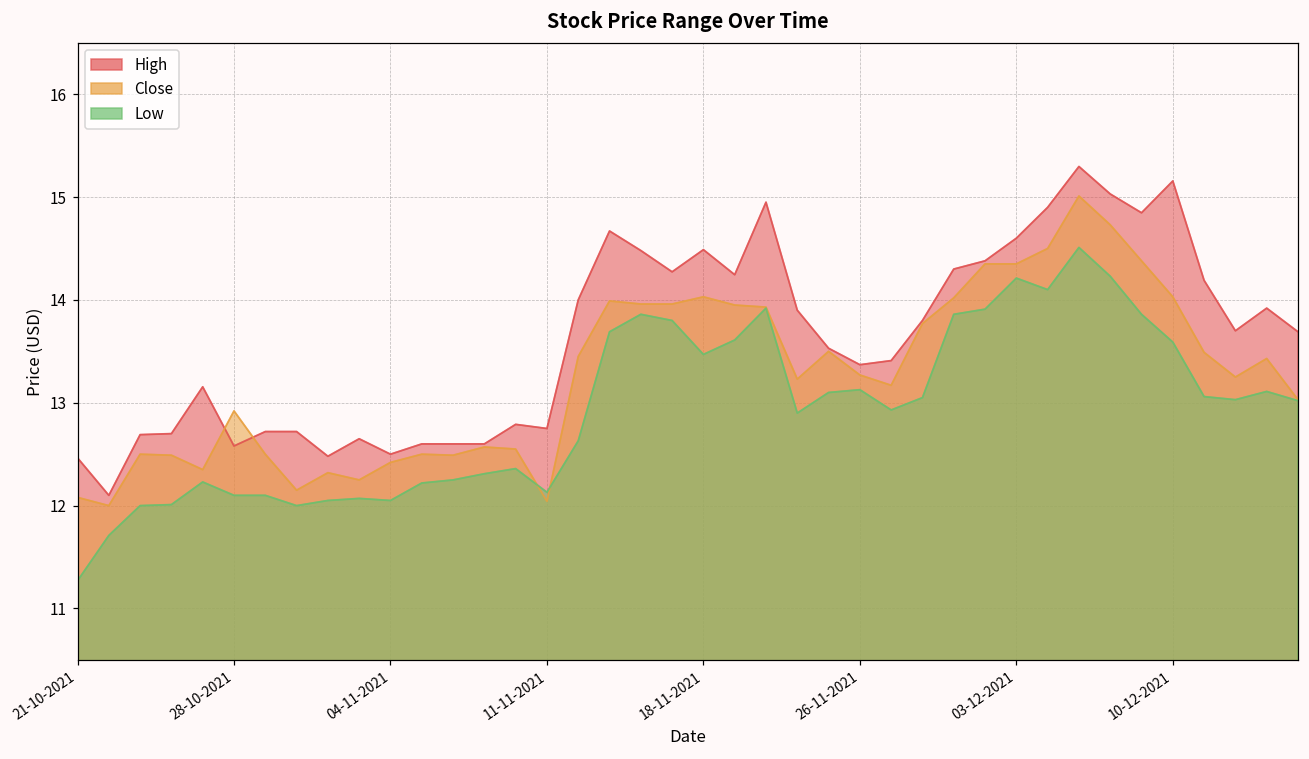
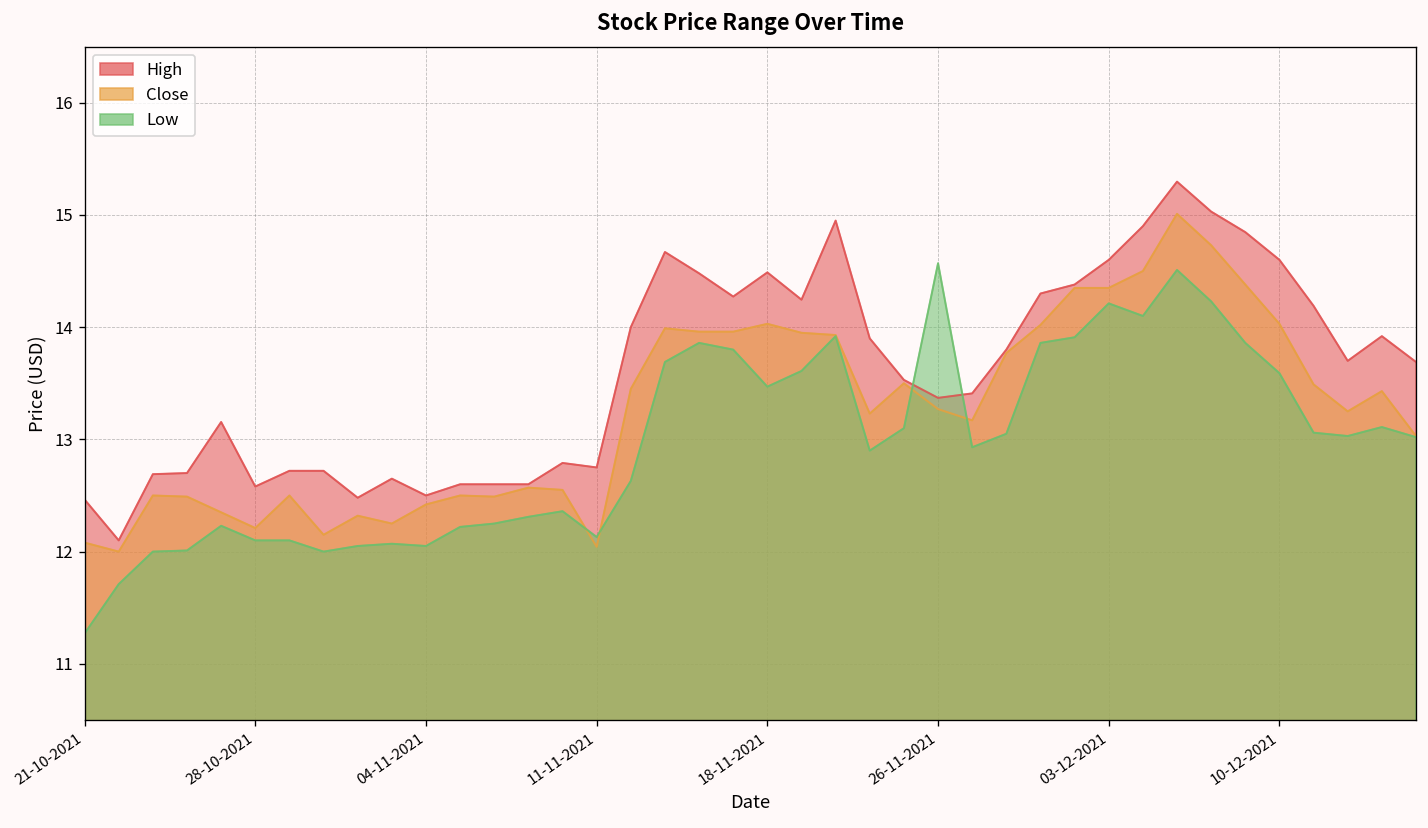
Close, 28-10-2021: 12.9 -> 12.2
Low, 26-11-2021: 13.1 -> 14.6
High, 10-12-2021: 15.2 -> 14.6
